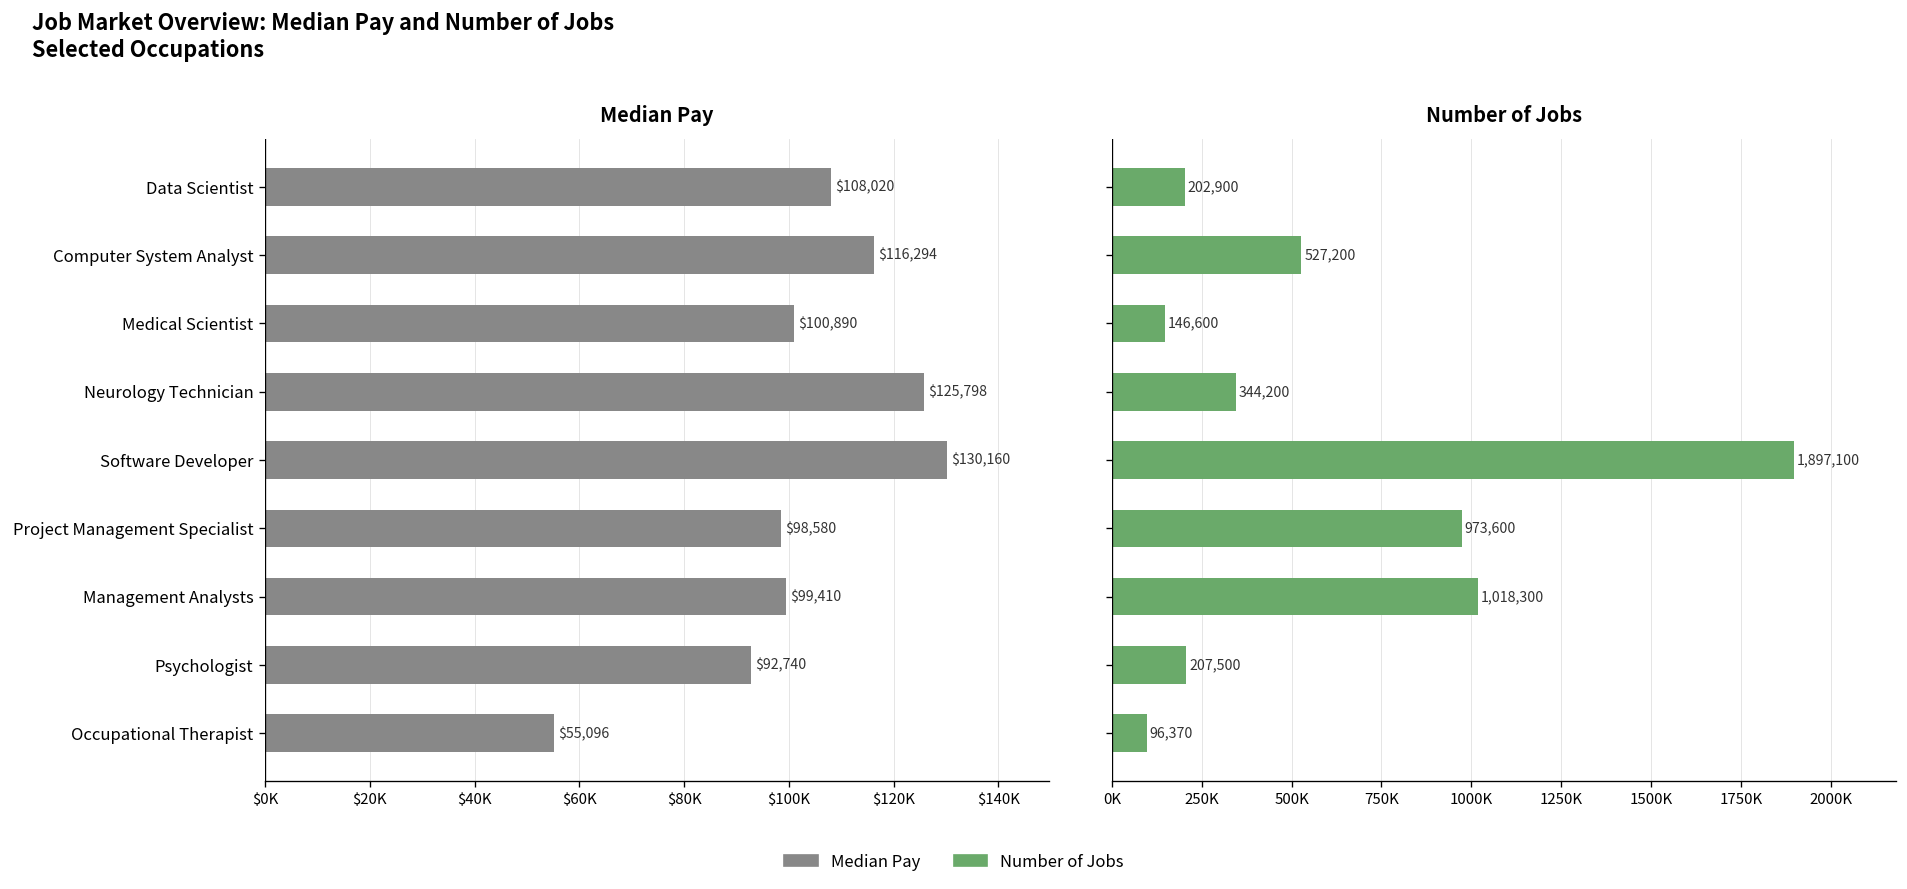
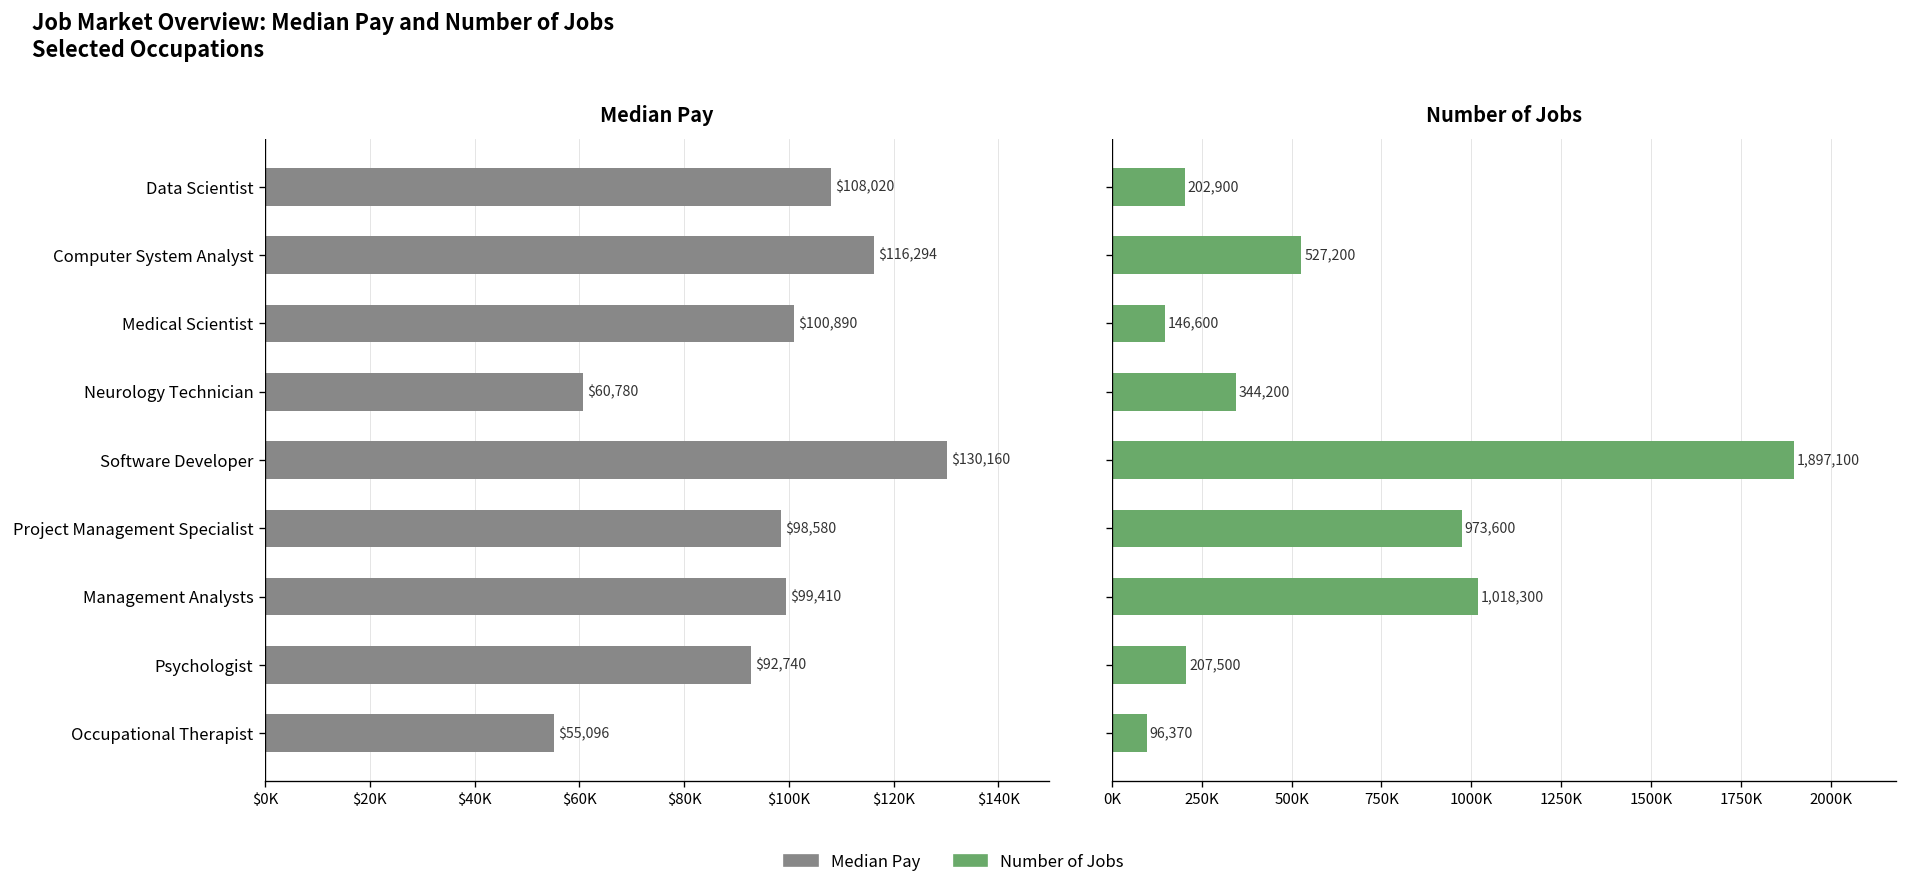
Median Pay, Neurology Technician: $125,798 -> $60,780
